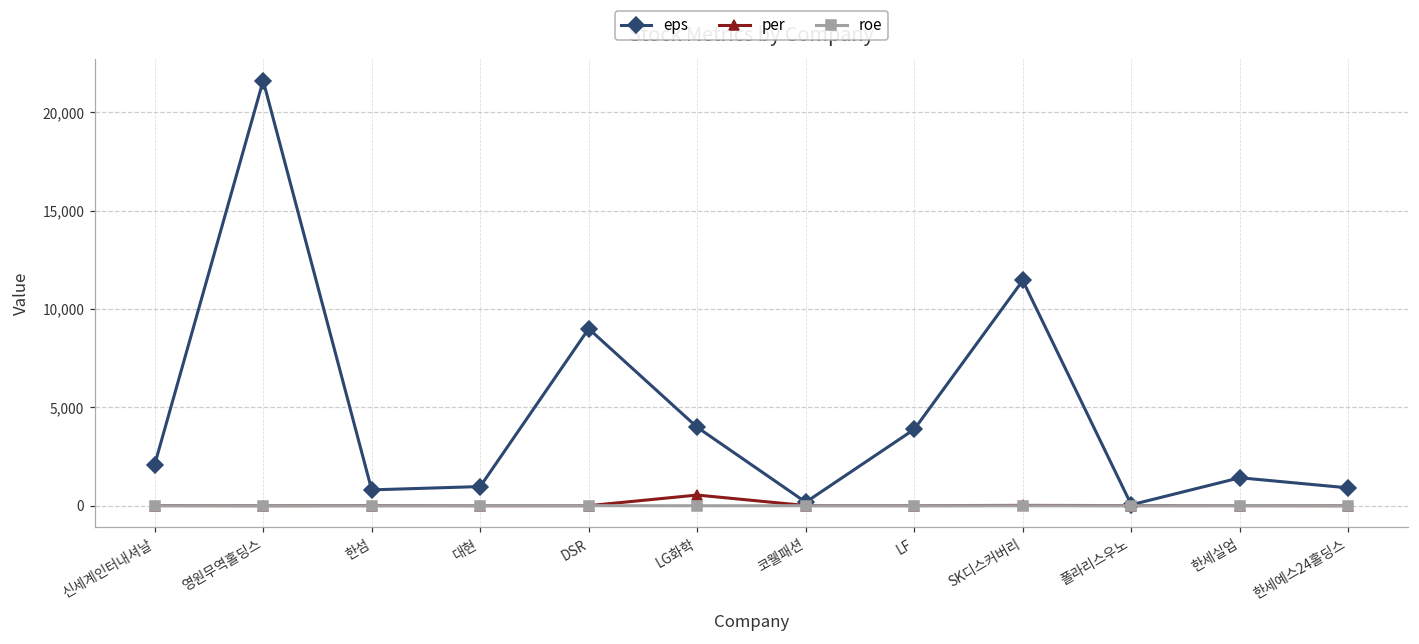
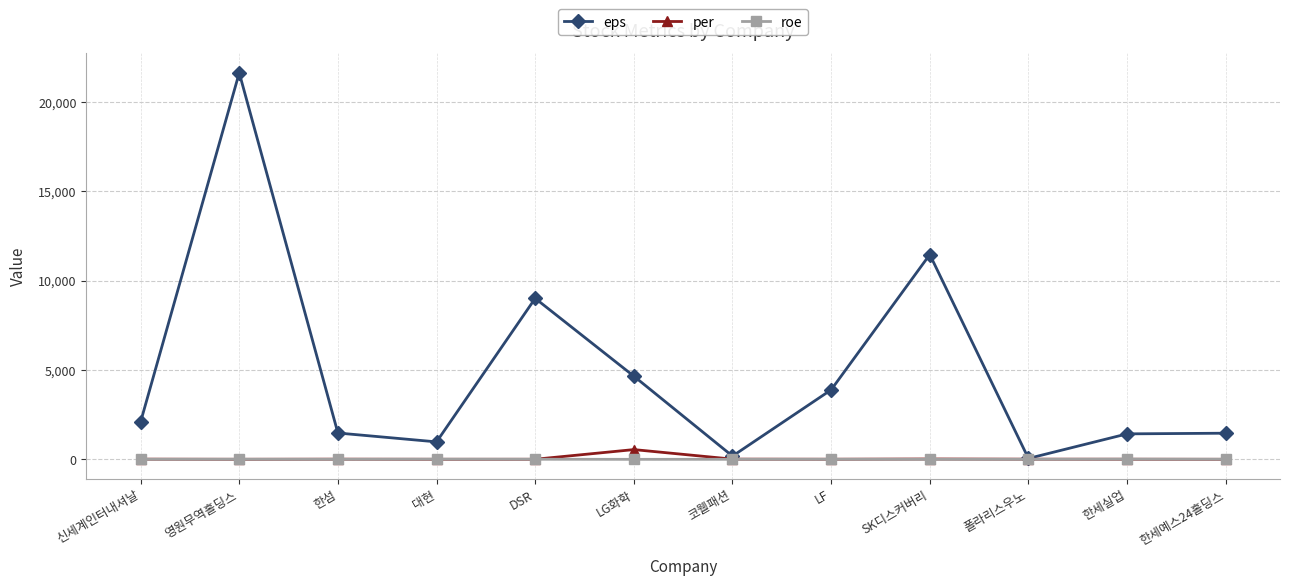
eps, 한섬: 800 -> 1,500
eps, LG화학: 4,000 -> 4,700
eps, 한세예스24홀딩스: 900 -> 1,500
